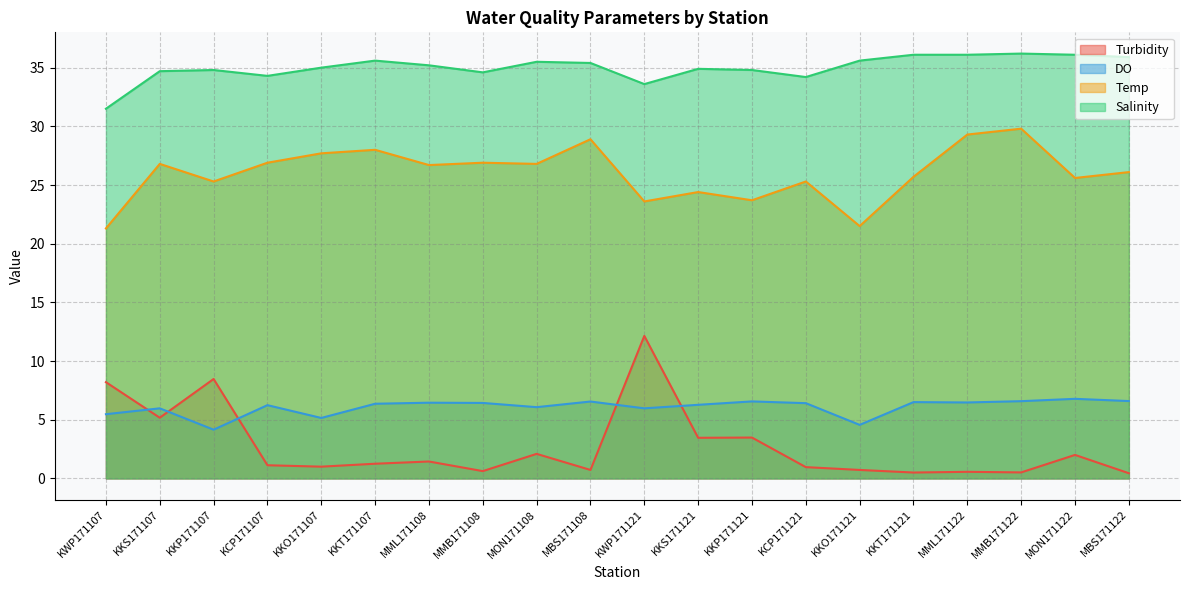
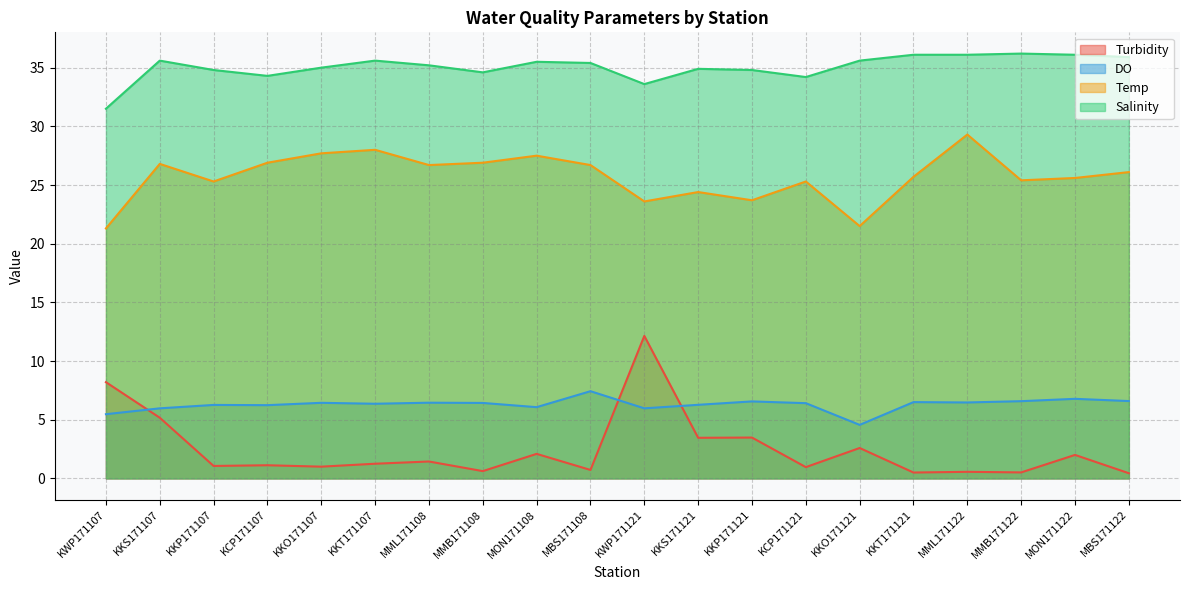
Salinity, KKS171107: 34.7 -> 35.6
Turbidity, KKP171107: 8.5 -> 1.1
DO, KKP171107: 4.2 -> 6.3
DO, KKO171107: 5.2 -> 6.4
Temp, MON171108: 26.8 -> 27.5
DO, MBS171108: 6.6 -> 7.4
Temp, MBS171108: 28.9 -> 26.7
Turbidity, KKO171121: 0.7 -> 2.6
Temp, MMB171122: 29.8 -> 25.4
